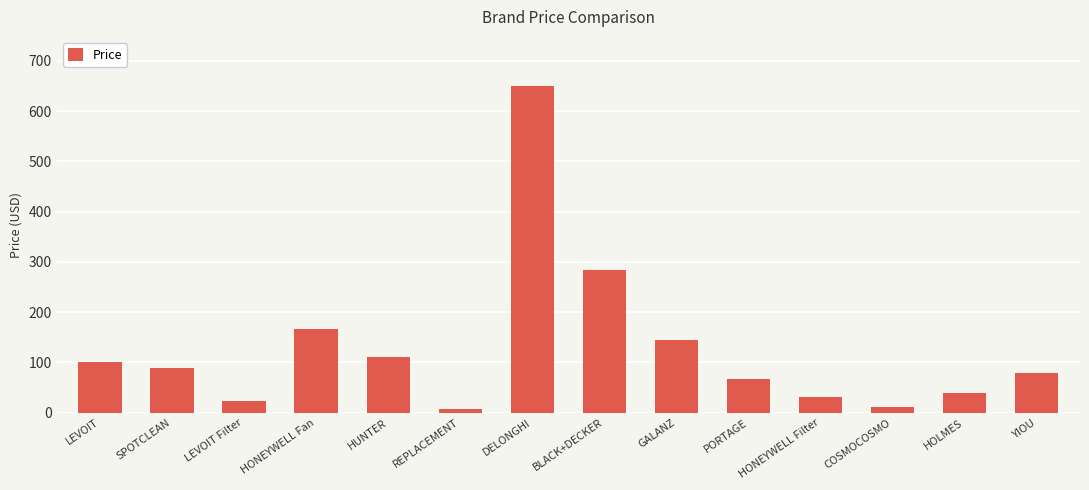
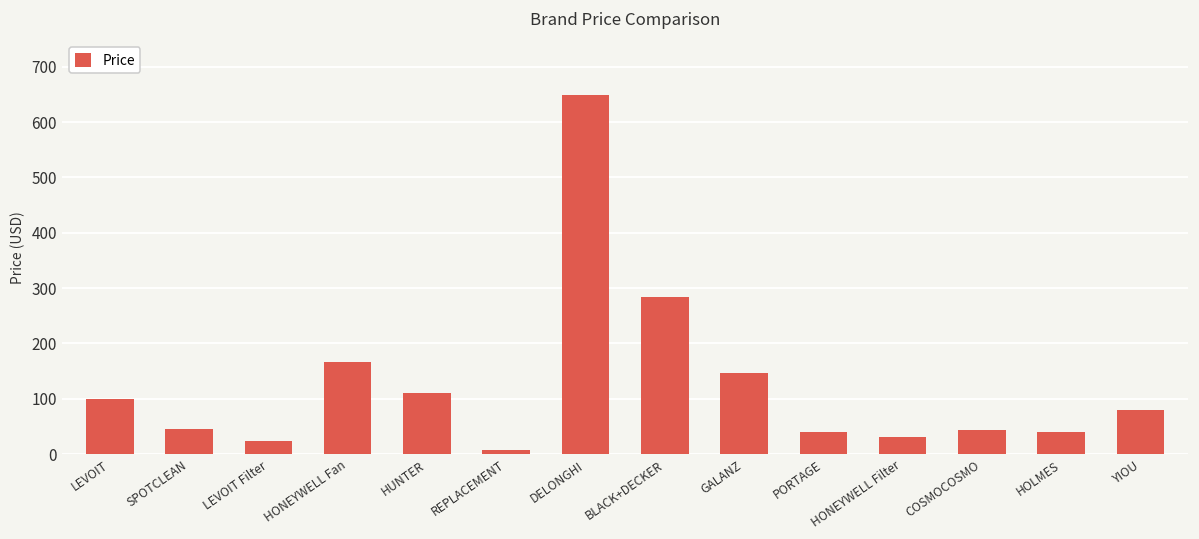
SPOTCLEAN: 90 -> 40
PORTAGE: 70 -> 40
COSMOCOSMO: 10 -> 40
